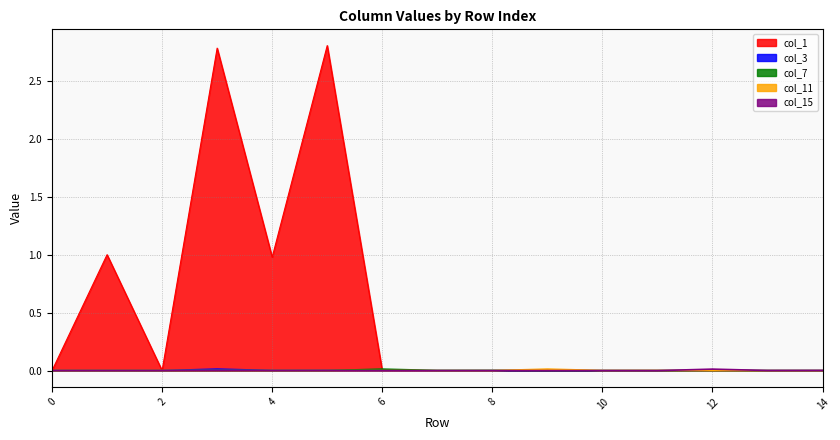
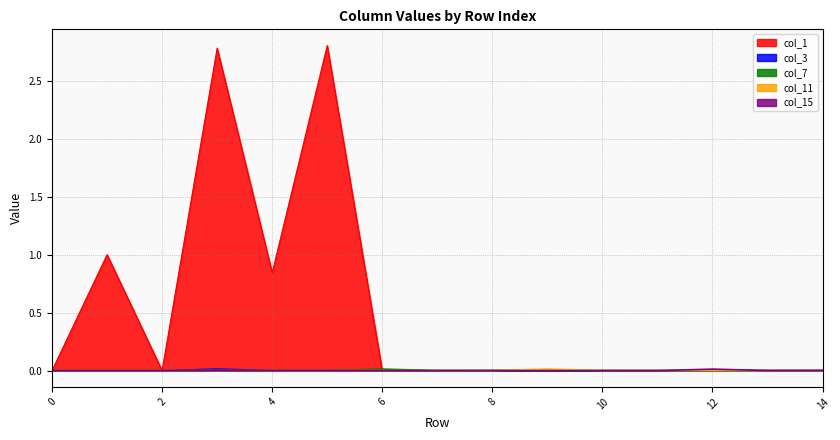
col_1, 4: 0.98 -> 0.84
